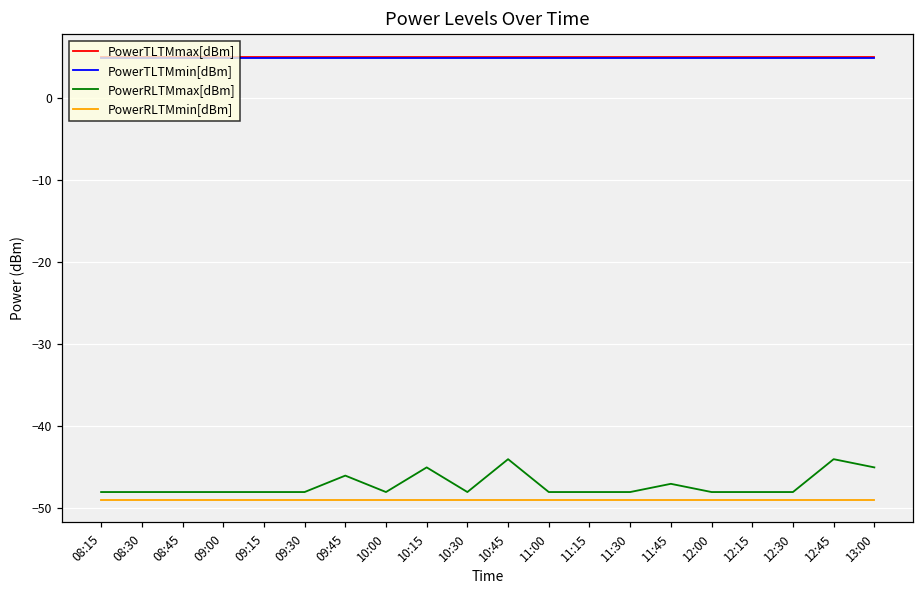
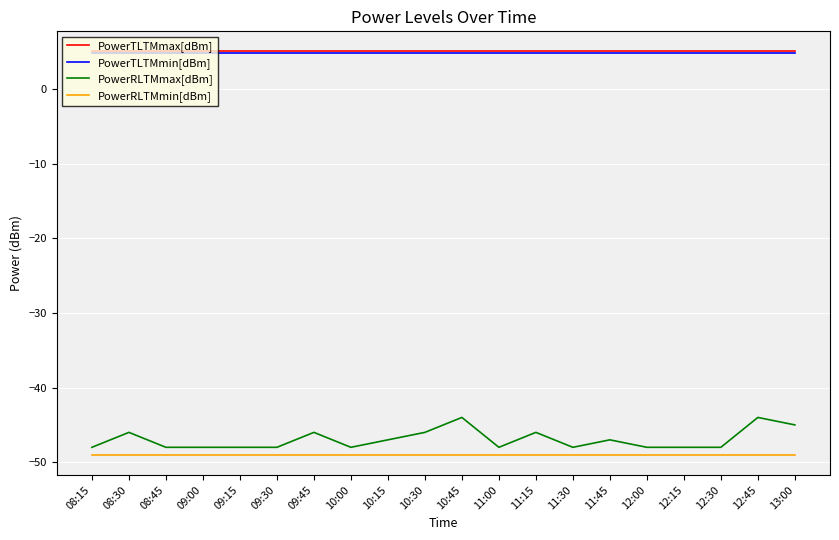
PowerRLTMmax[dBm], 08:30: -48 -> -46
PowerRLTMmax[dBm], 10:15: -45 -> -47
PowerRLTMmax[dBm], 10:30: -48 -> -46
PowerRLTMmax[dBm], 11:15: -48 -> -46
